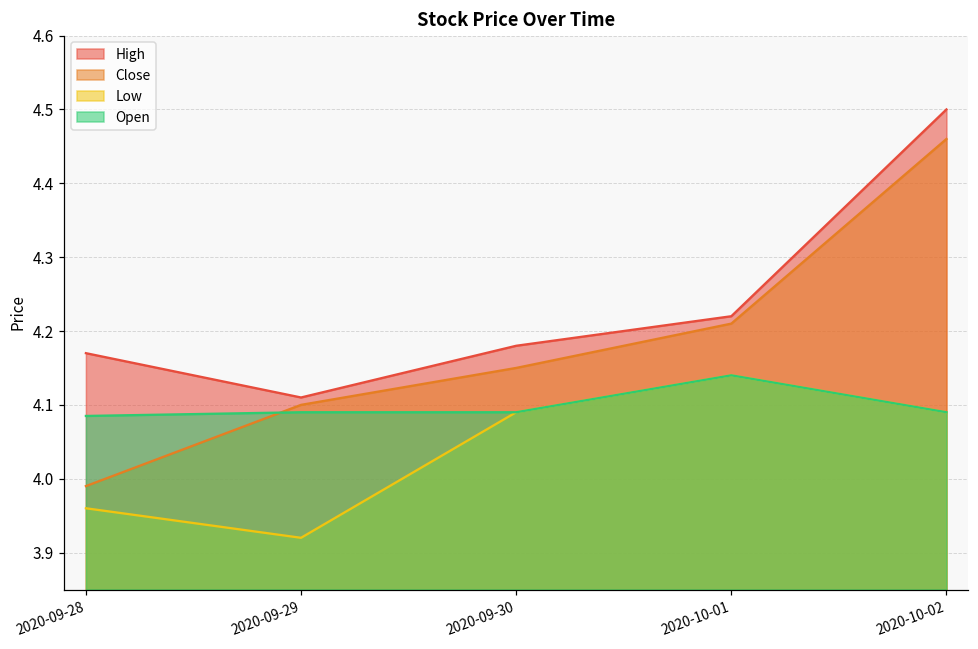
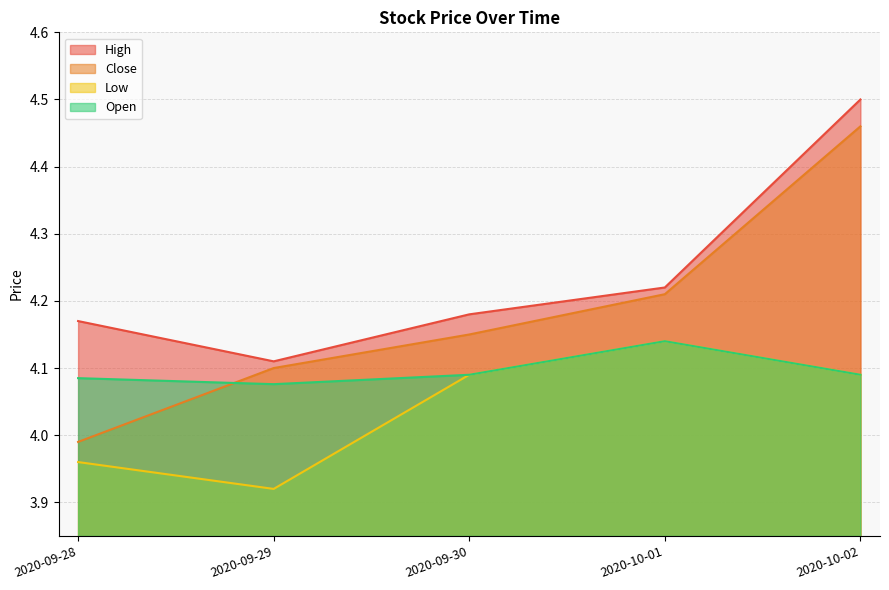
Open, 2020-09-29: 4.09 -> 4.08
